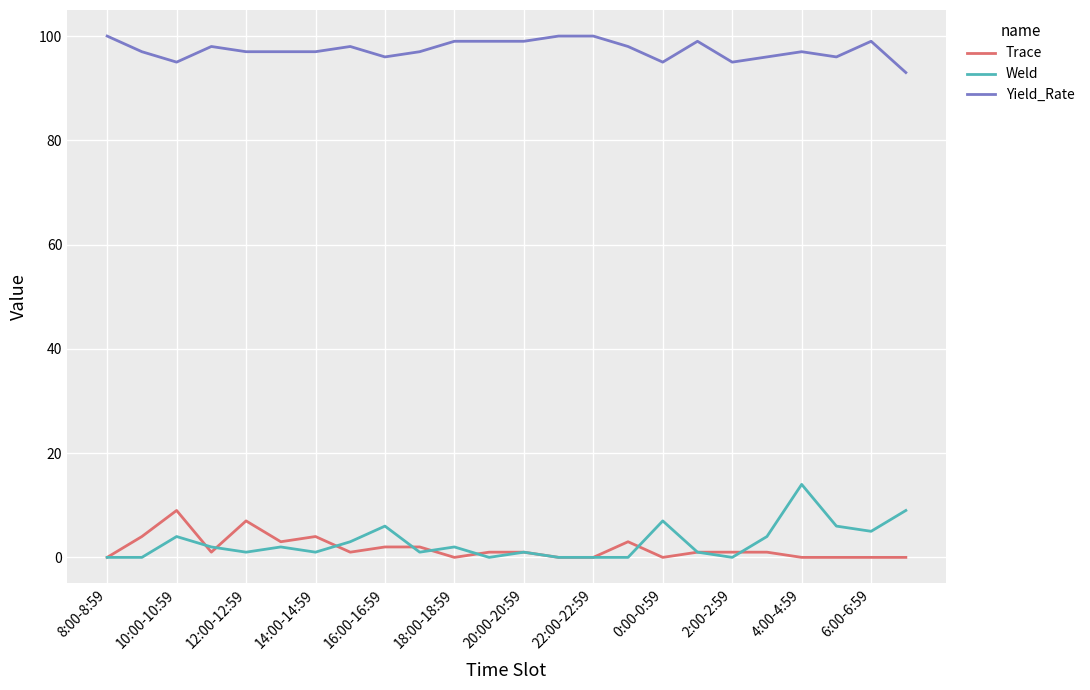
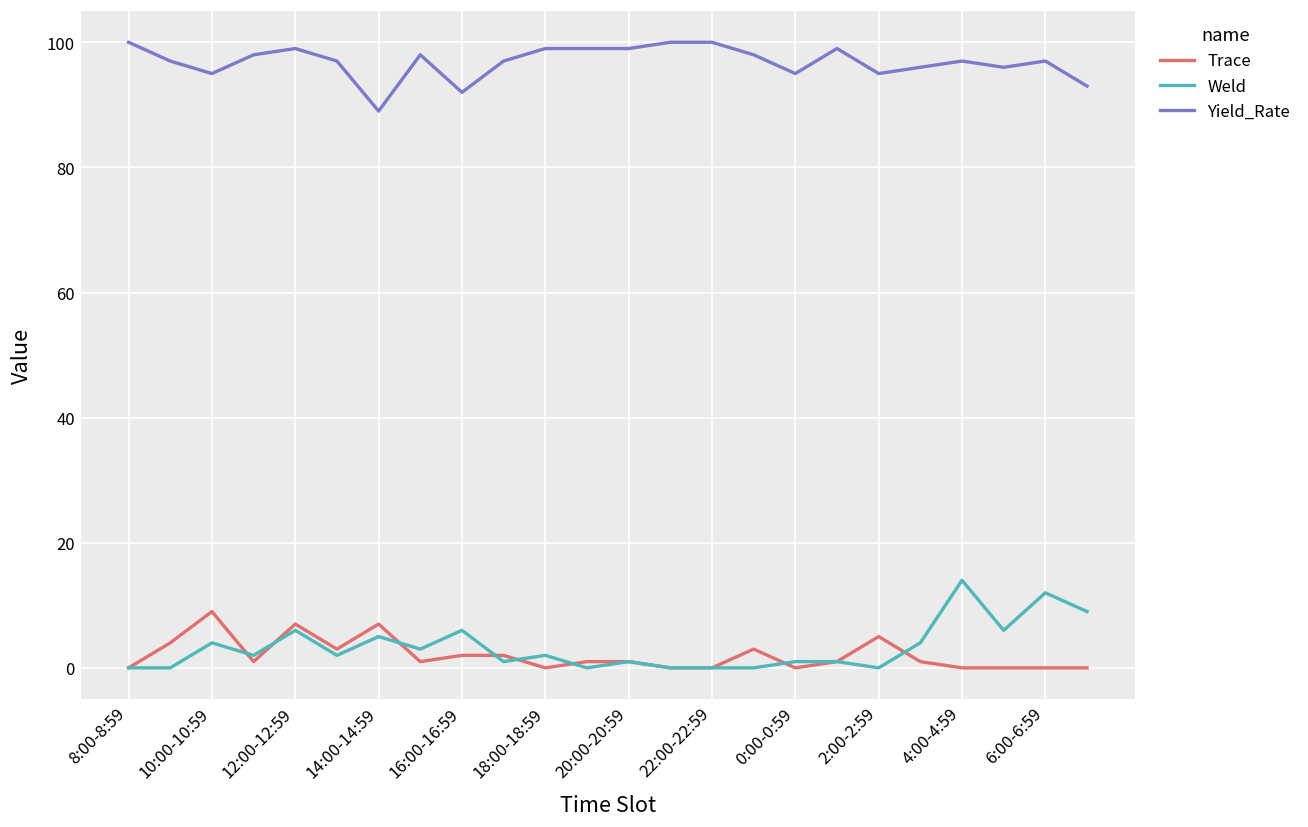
Weld, 12:00-12:59: 1 -> 6
Yield_Rate, 12:00-12:59: 97 -> 99
Trace, 14:00-14:59: 4 -> 7
Weld, 14:00-14:59: 1 -> 5
Yield_Rate, 14:00-14:59: 97 -> 89
Yield_Rate, 16:00-16:59: 96 -> 92
Weld, 0:00-0:59: 7 -> 1
Trace, 2:00-2:59: 1 -> 5
Weld, 6:00-6:59: 5 -> 12
Yield_Rate, 6:00-6:59: 99 -> 97
